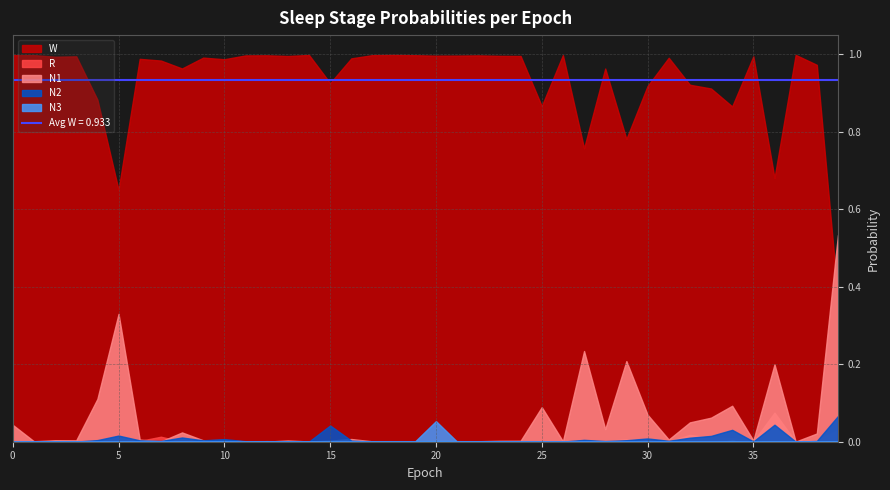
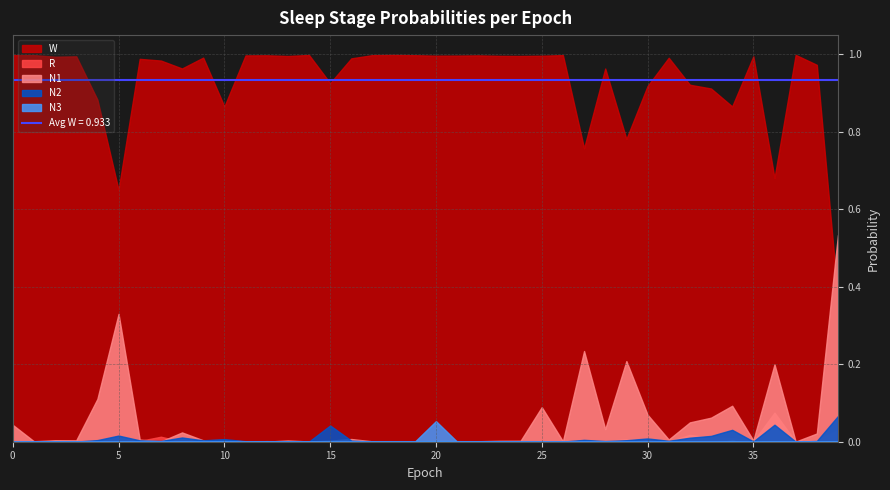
W, 10: 0.99 -> 0.87
W, 25: 0.87 -> 1.00
